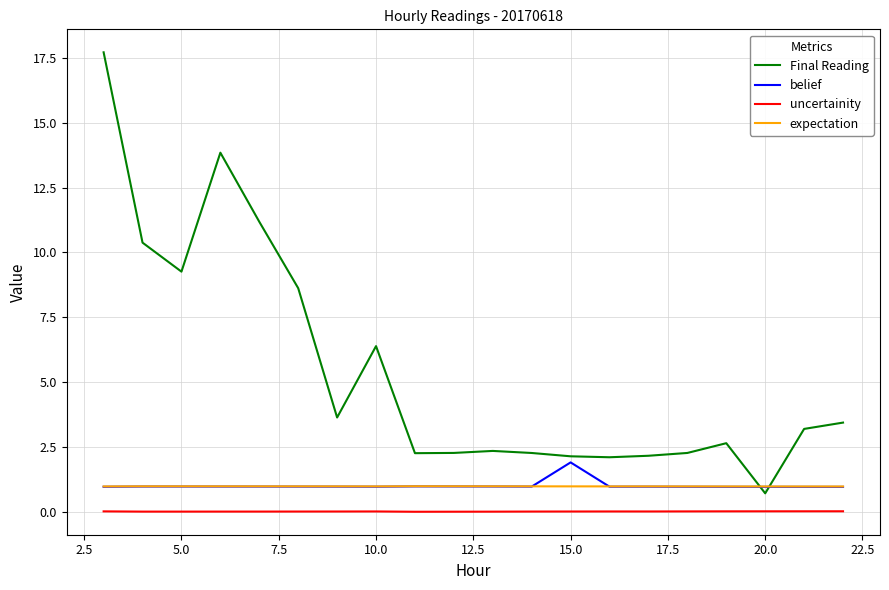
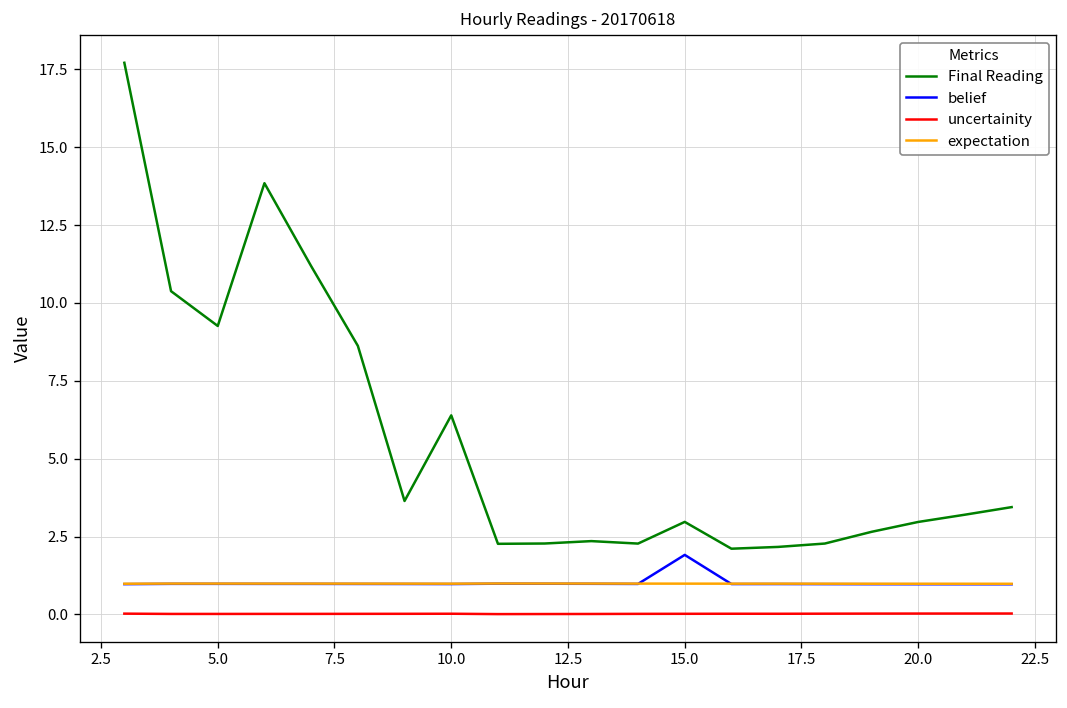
Final Reading, 15.0: 2.1 -> 3.0
Final Reading, 20.0: 0.7 -> 3.0
